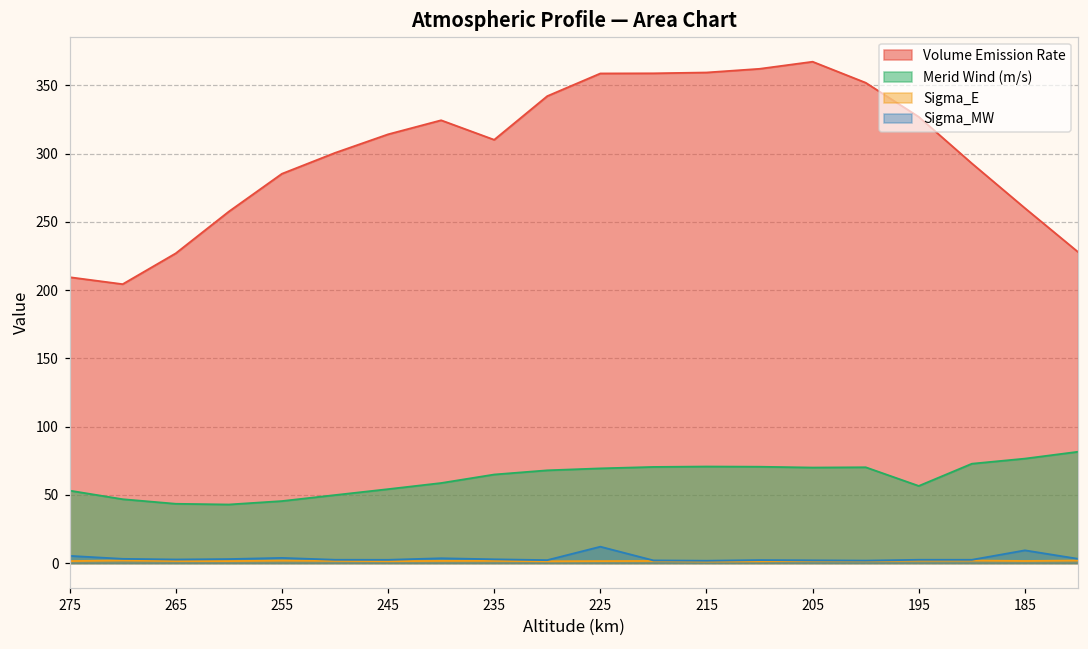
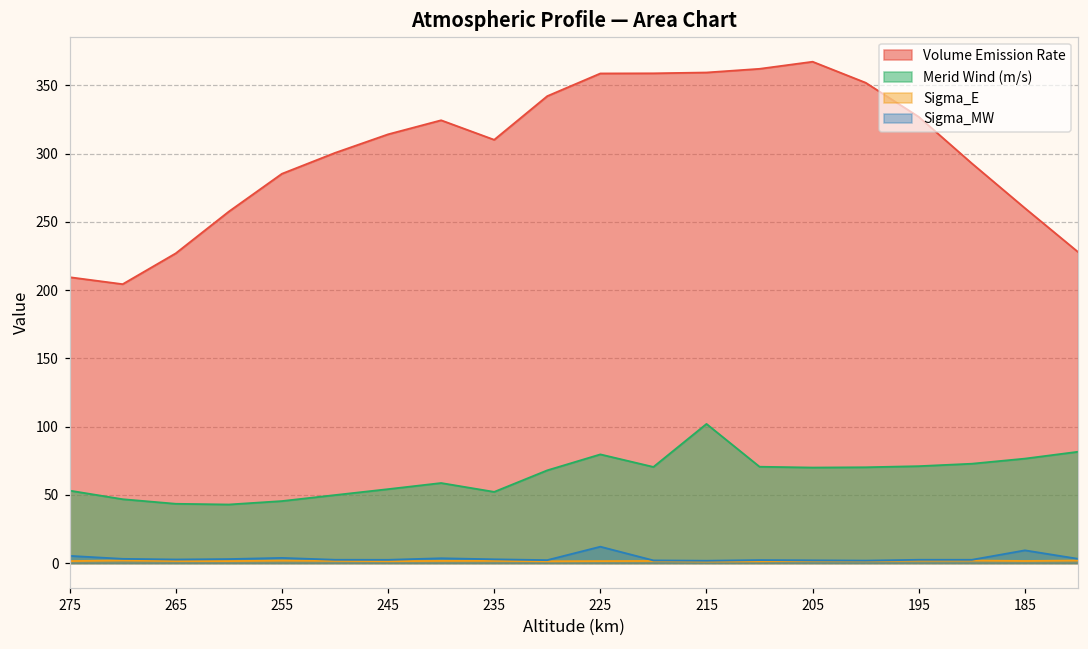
Merid Wind (m/s), 235: 65 -> 52
Merid Wind (m/s), 225: 69 -> 80
Merid Wind (m/s), 215: 71 -> 102
Merid Wind (m/s), 195: 57 -> 71
